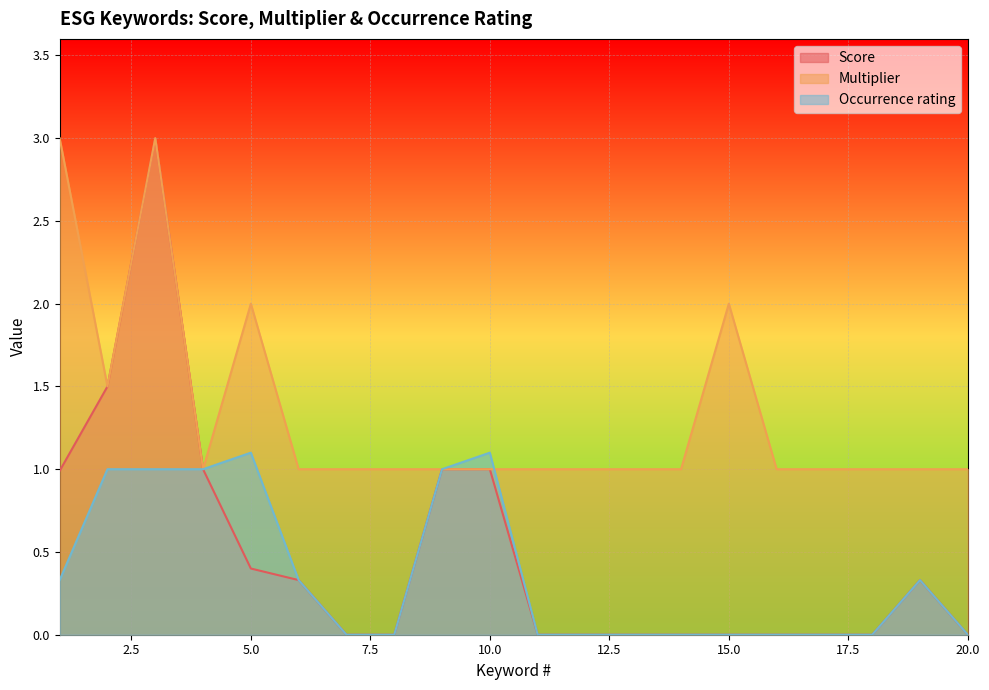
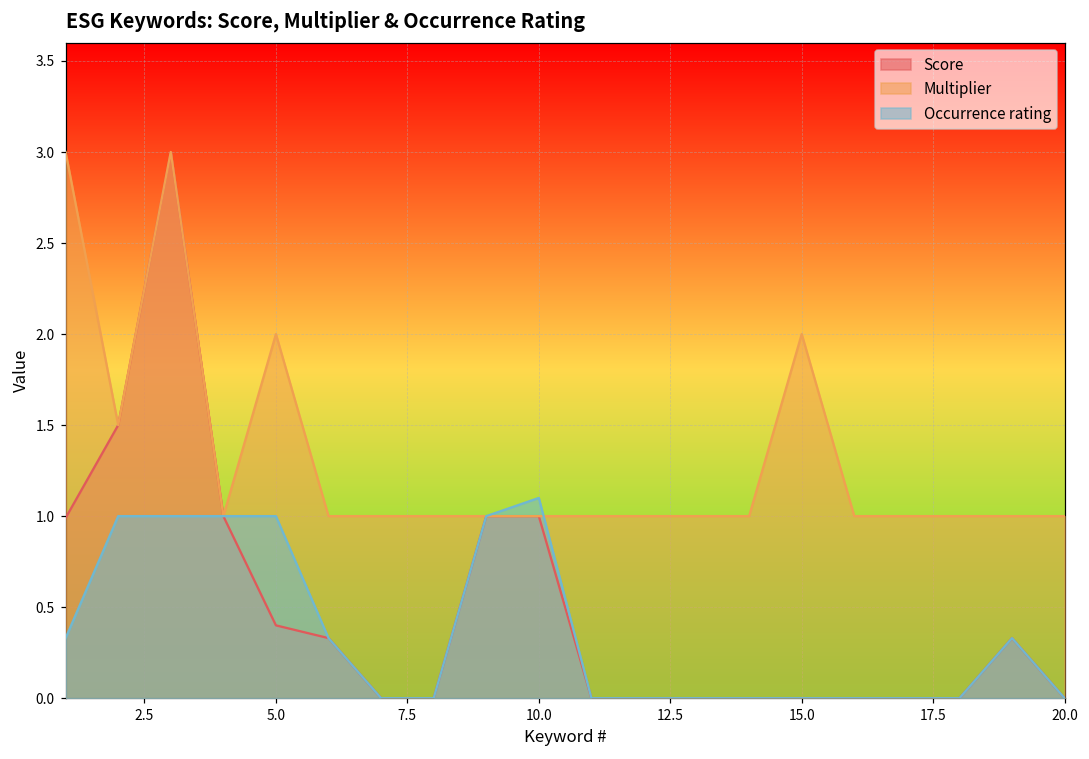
Occurrence rating, 5.0: 1.1 -> 1.0
